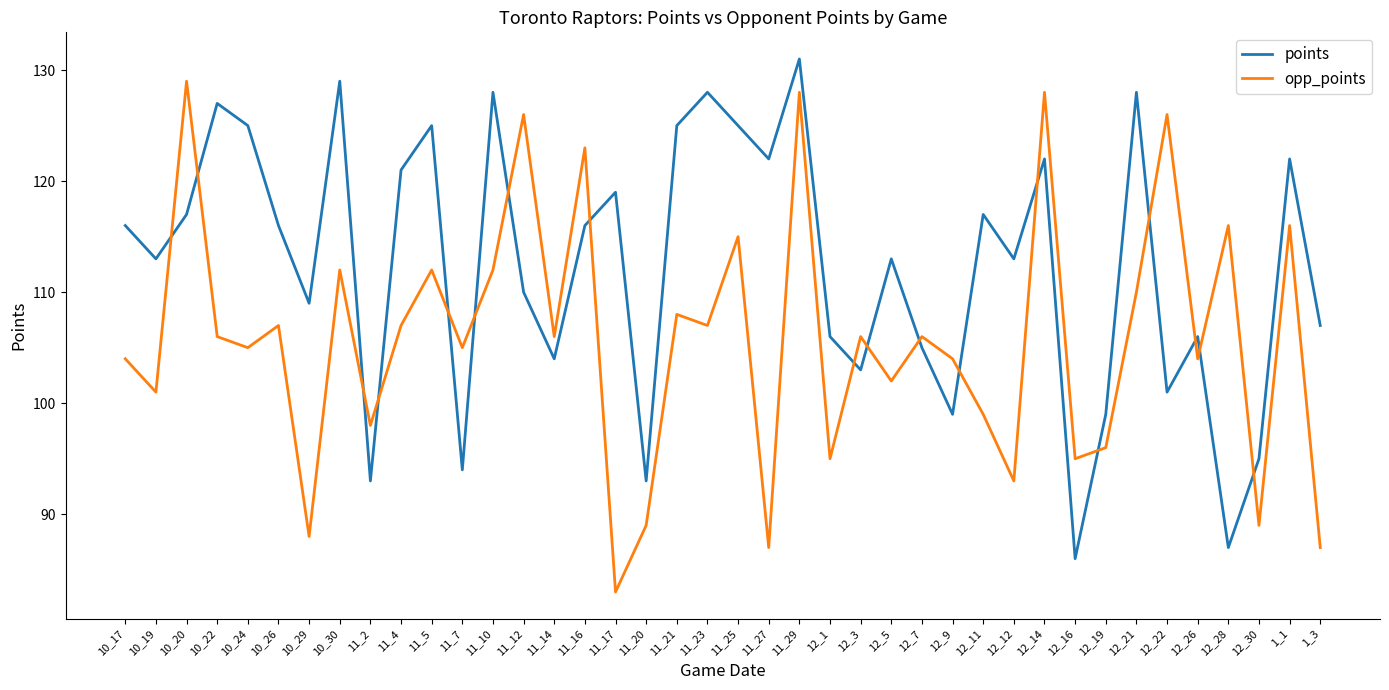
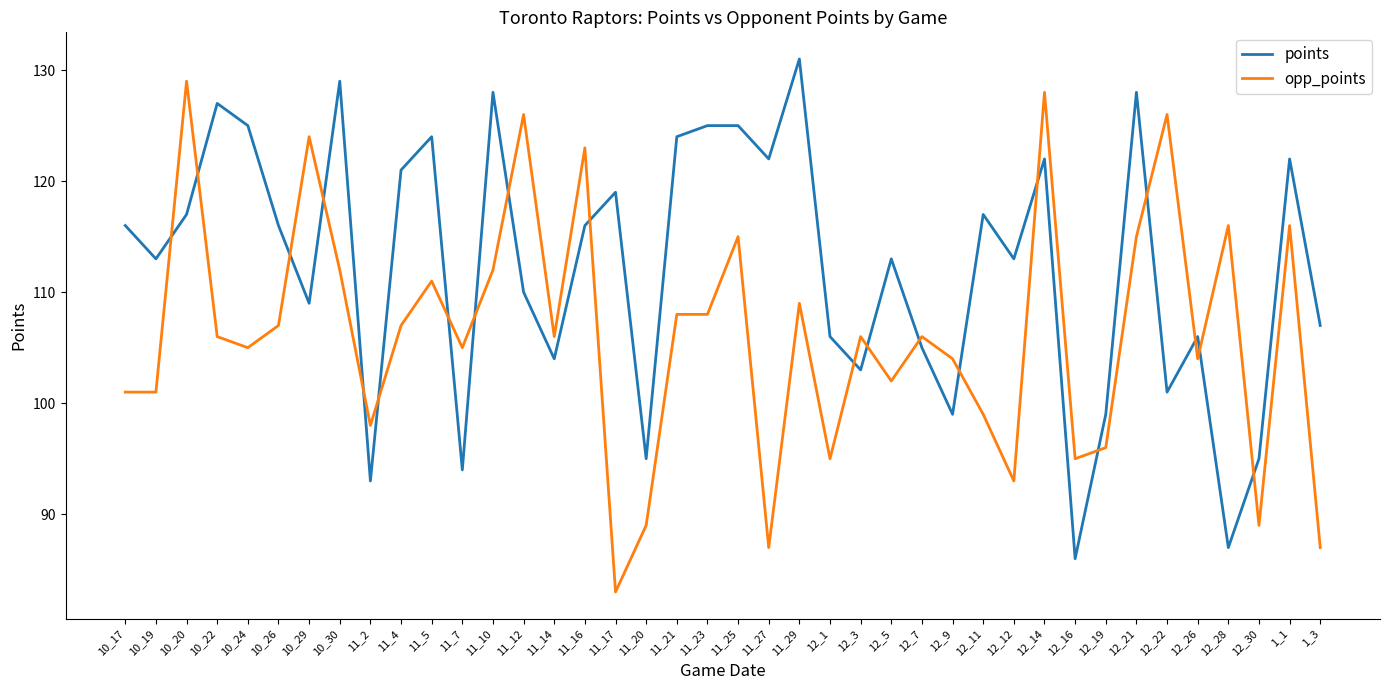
opp_points, 10_17: 104 -> 101
opp_points, 10_29: 88 -> 124
points, 11_5: 125 -> 124
opp_points, 11_5: 112 -> 111
points, 11_20: 93 -> 95
points, 11_21: 125 -> 124
points, 11_23: 128 -> 125
opp_points, 11_23: 107 -> 108
opp_points, 11_29: 128 -> 109
opp_points, 12_21: 110 -> 115
